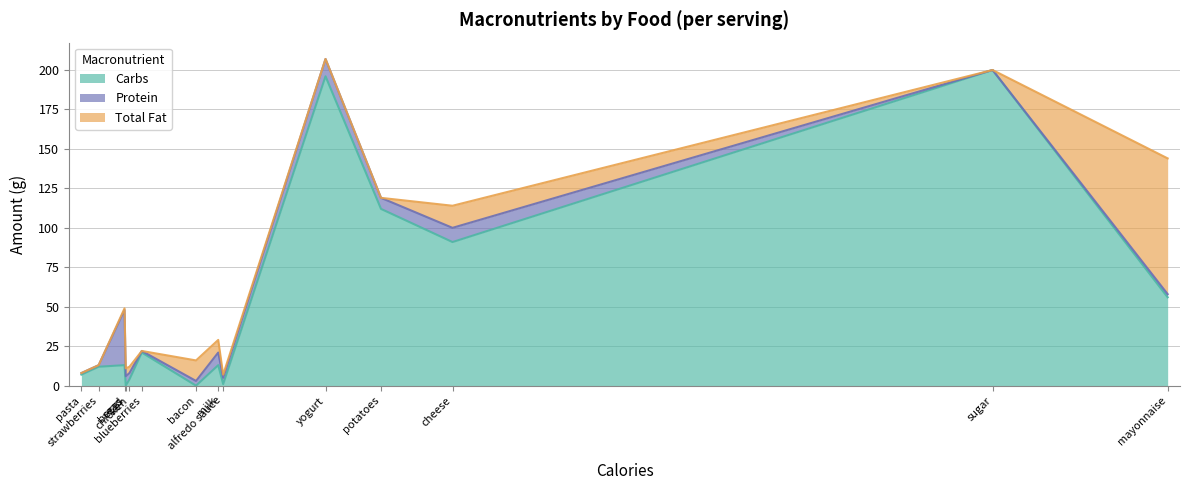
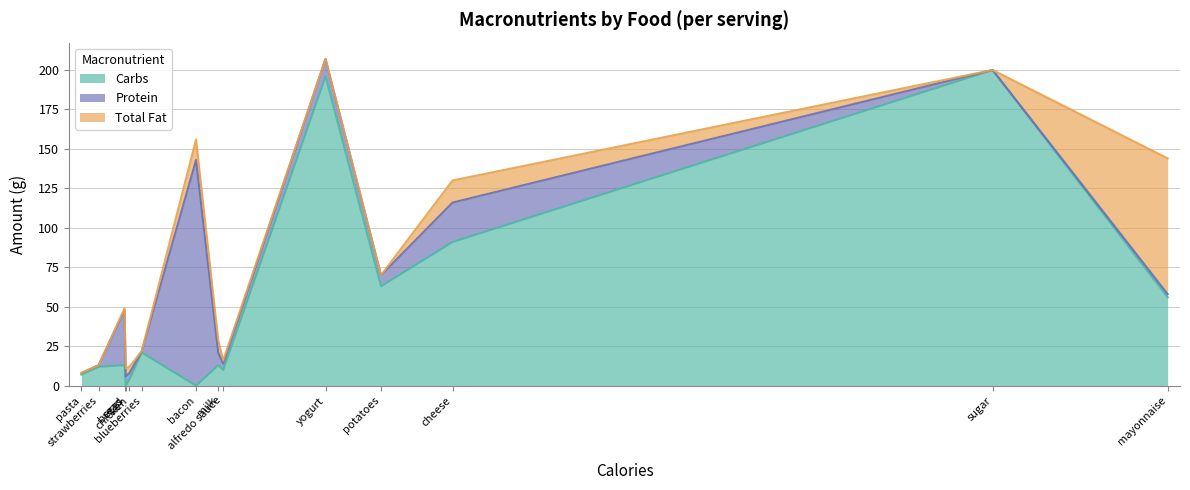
Protein, bacon: 3 -> 143
Carbs, alfredo sauce: 1 -> 10
Carbs, potatoes: 112 -> 63
Protein, cheese: 9 -> 25
